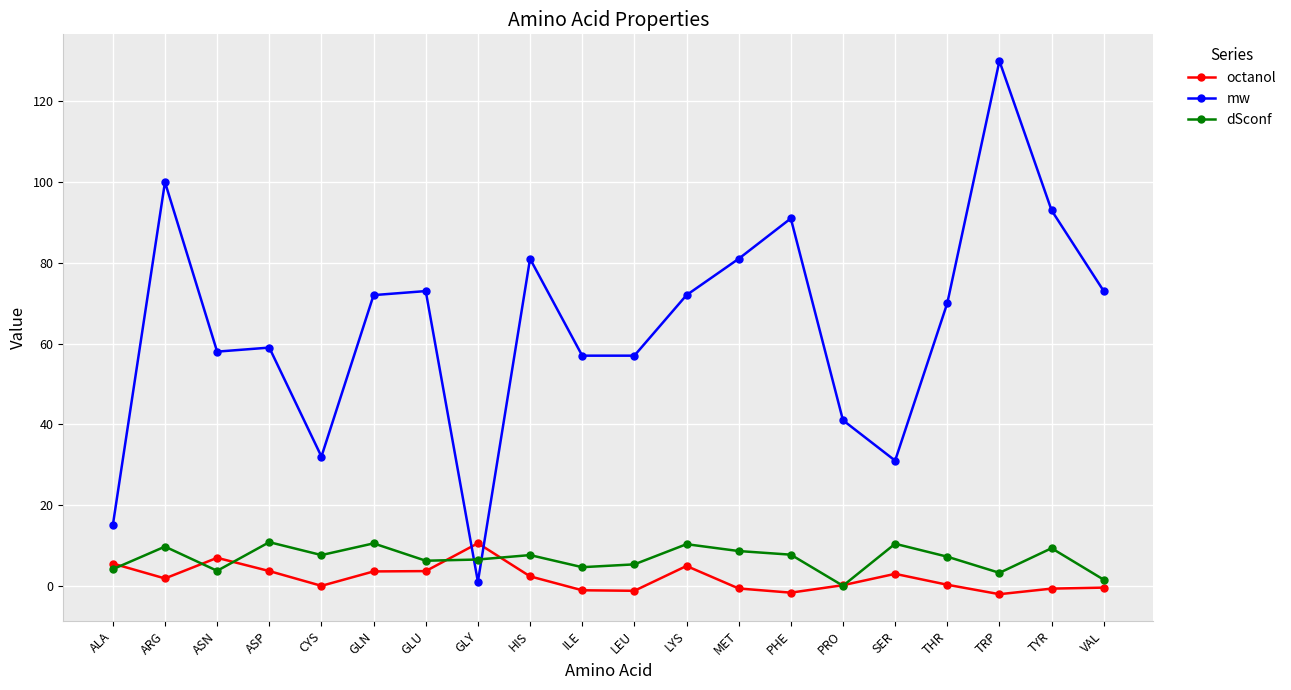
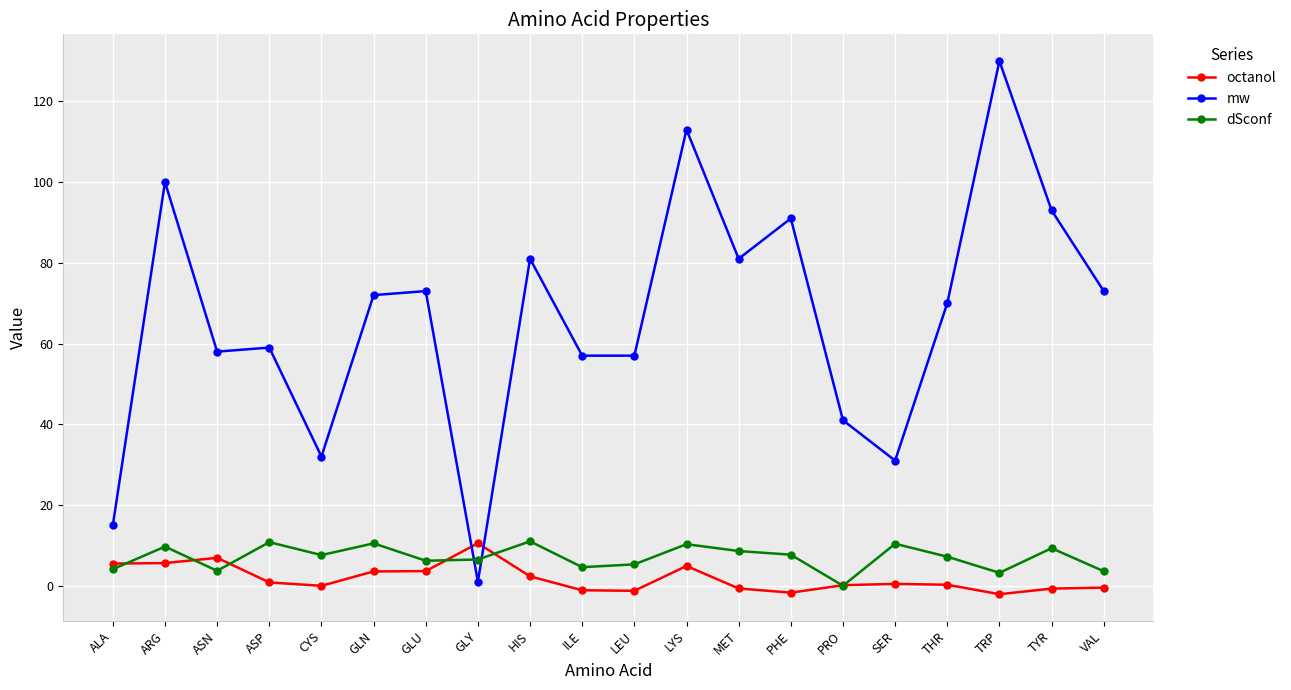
octanol, ARG: 2 -> 6
octanol, ASP: 4 -> 1
dSconf, HIS: 8 -> 11
mw, LYS: 72 -> 113
octanol, SER: 3 -> 0
dSconf, VAL: 2 -> 4
